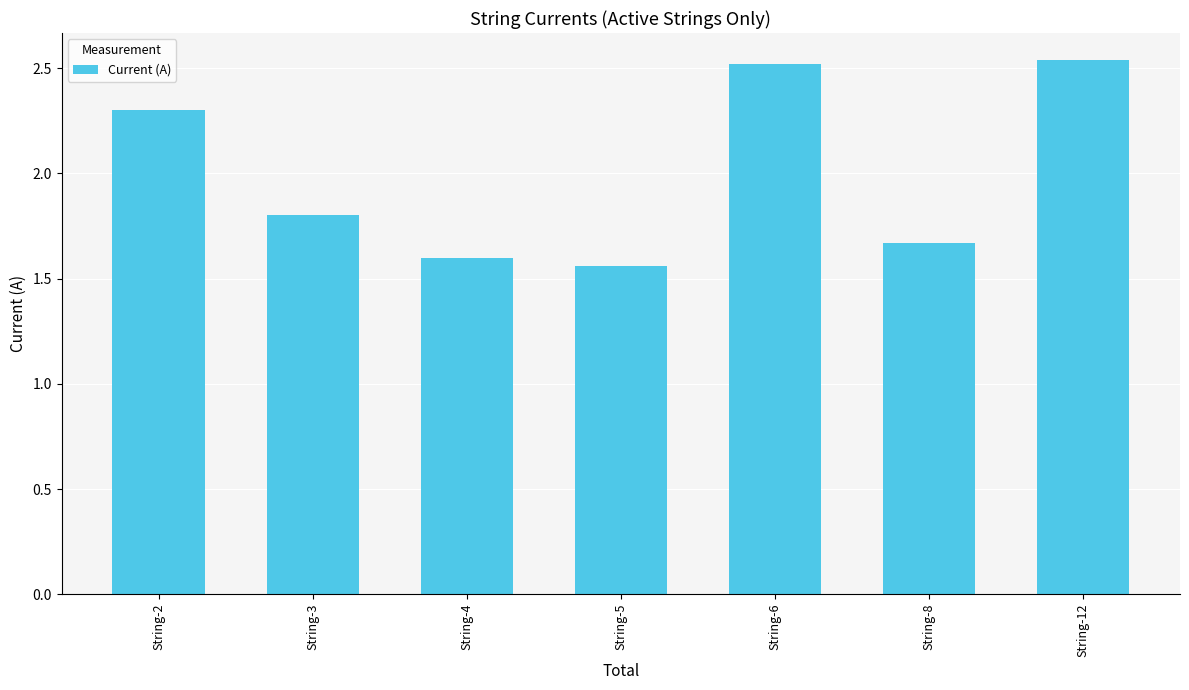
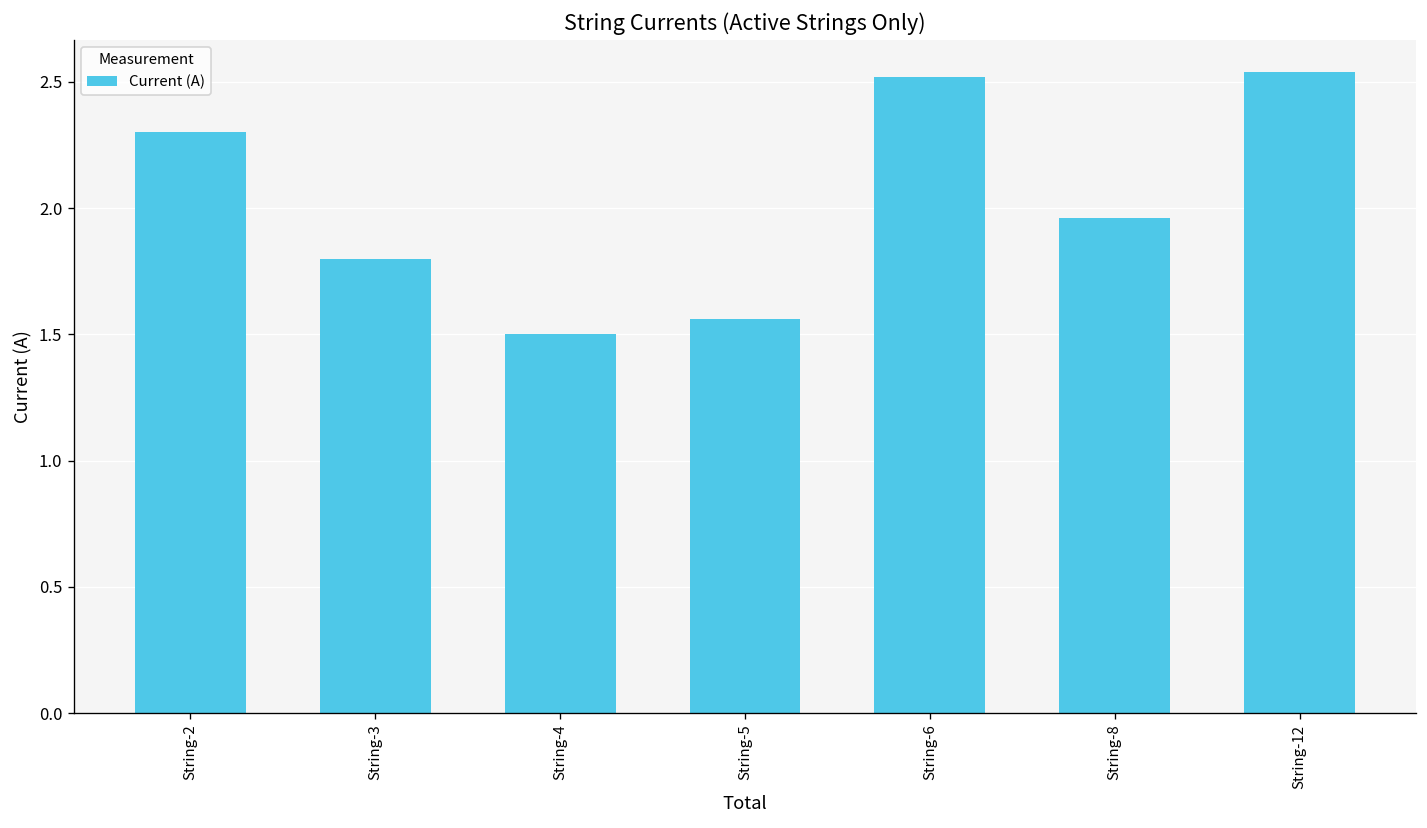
String-4: 1.6 -> 1.5
String-8: 1.67 -> 1.96
